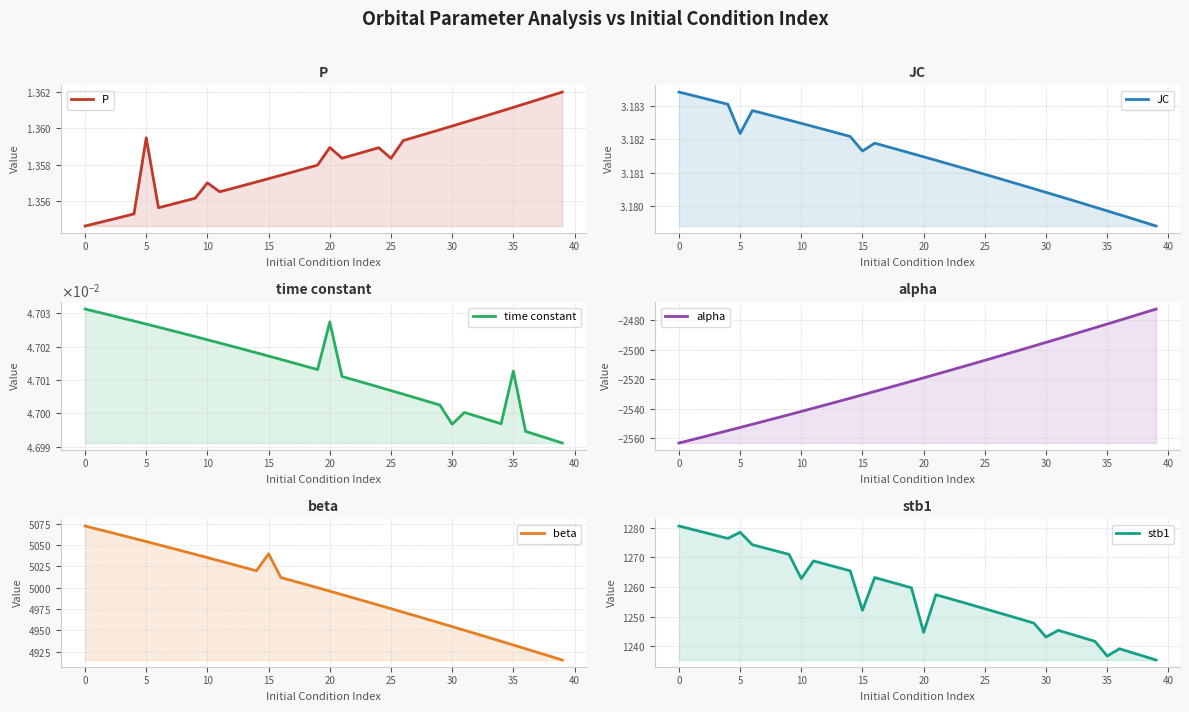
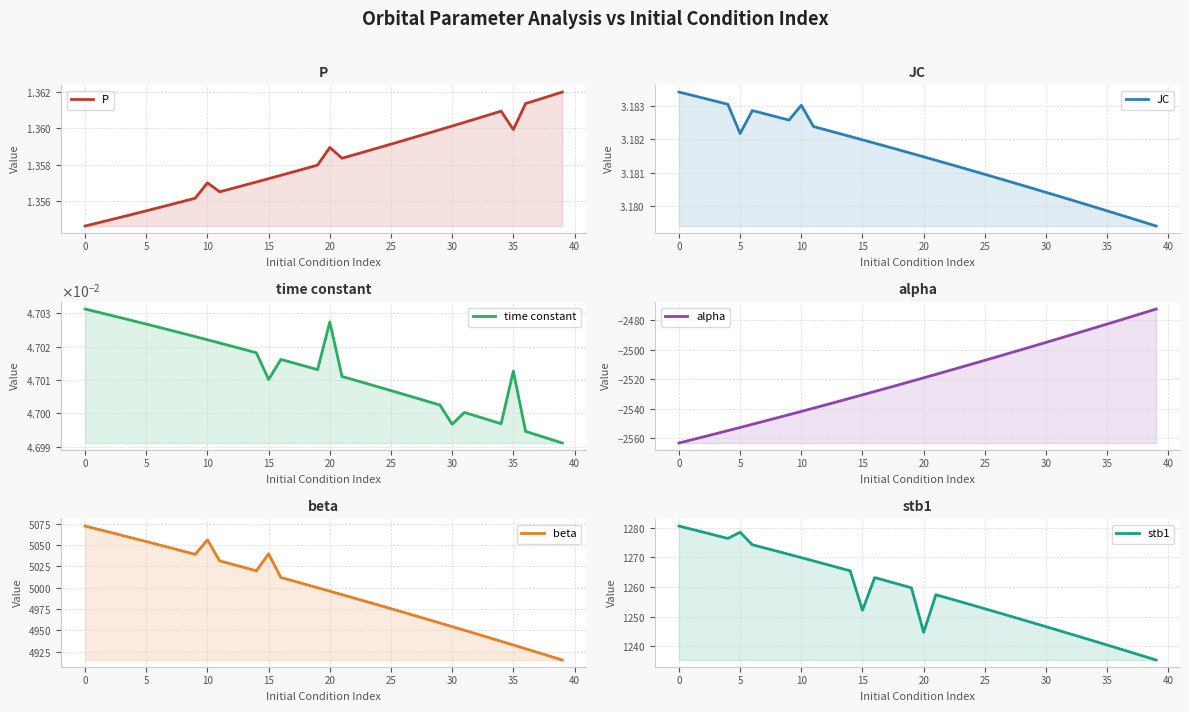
P, 5: 1.3595 -> 1.3554
P, 25: 1.3583 -> 1.3591
P, 35: 1.3612 -> 1.3599
JC, 10: 3.1825 -> 3.1830
JC, 15: 3.1816 -> 3.1820
time constant, 15: 0.047017 -> 0.047010
beta, 10: 5040 -> 5060
stb1, 10: 1263 -> 1270
stb1, 30: 1243 -> 1247
stb1, 35: 1237 -> 1240
